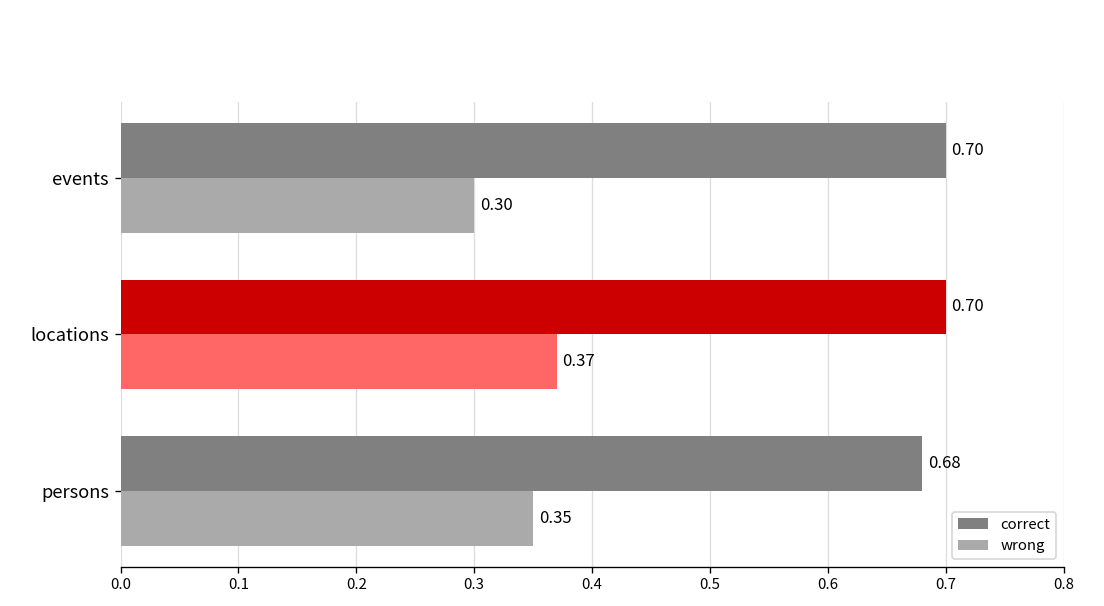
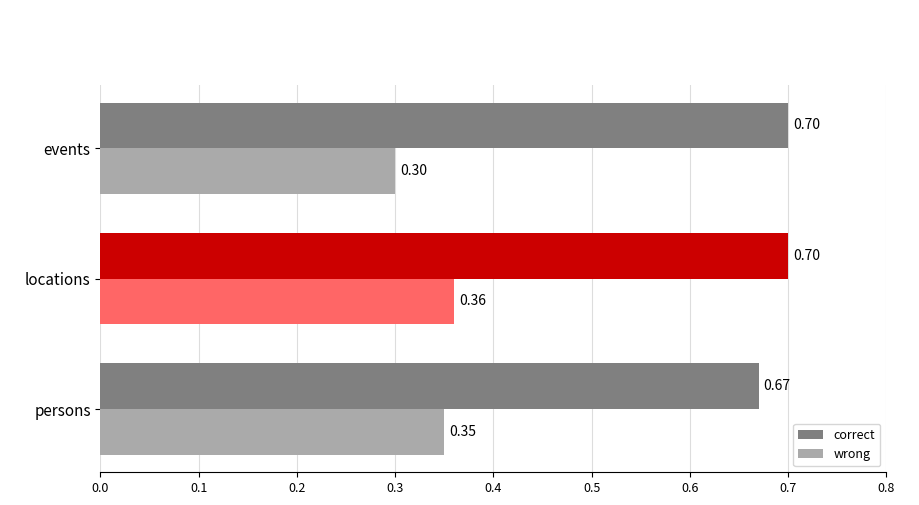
wrong, locations: 0.37 -> 0.36
correct, persons: 0.68 -> 0.67
